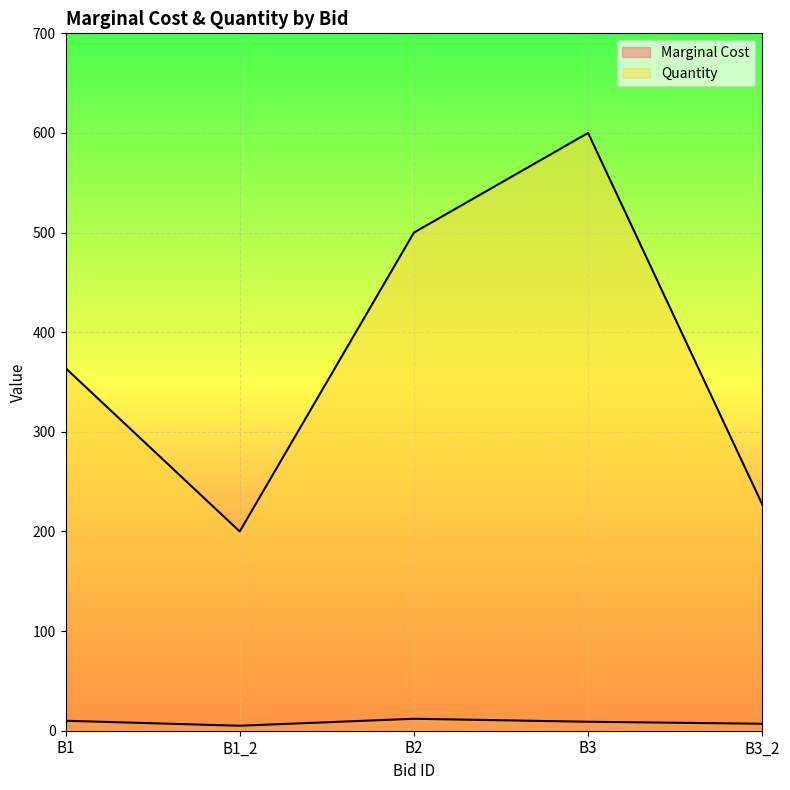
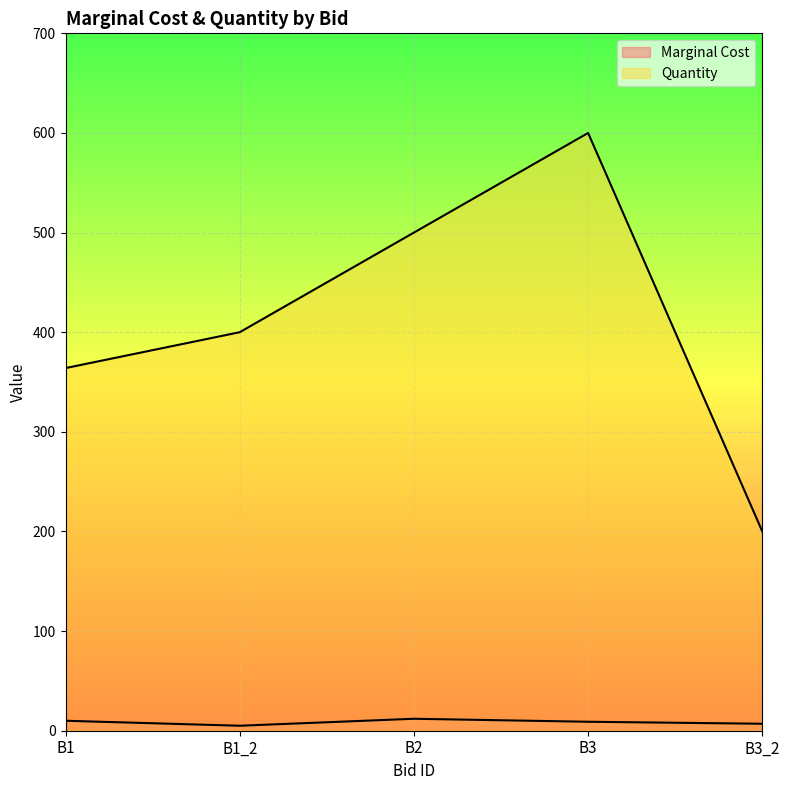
Quantity, B1_2: 200 -> 400
Quantity, B3_2: 230 -> 200
